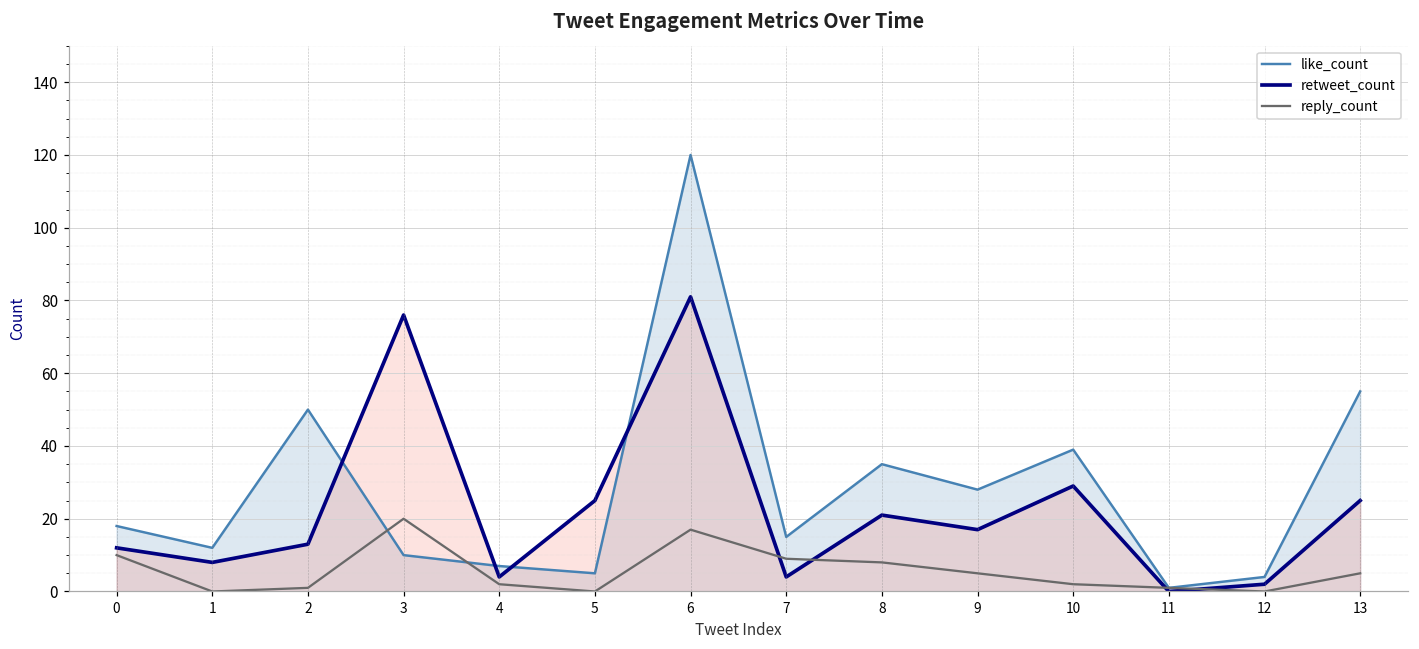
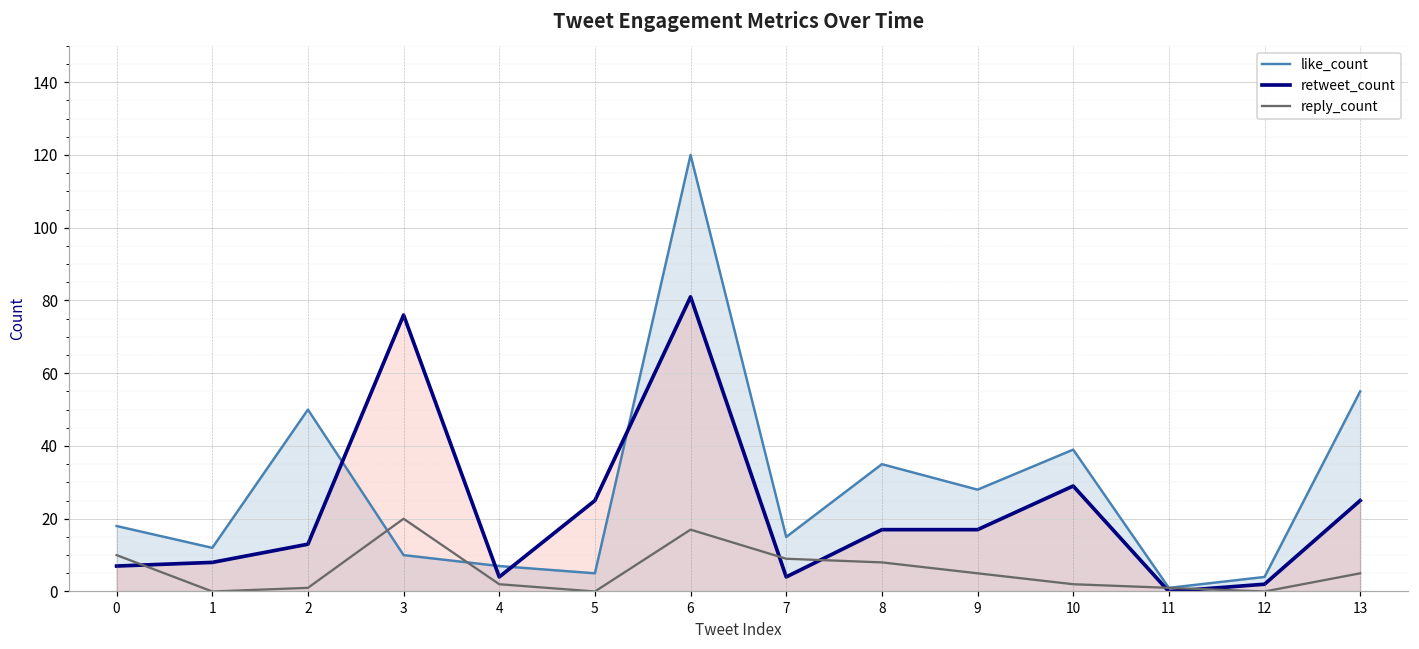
retweet_count, 0: 12 -> 7
retweet_count, 8: 21 -> 17
